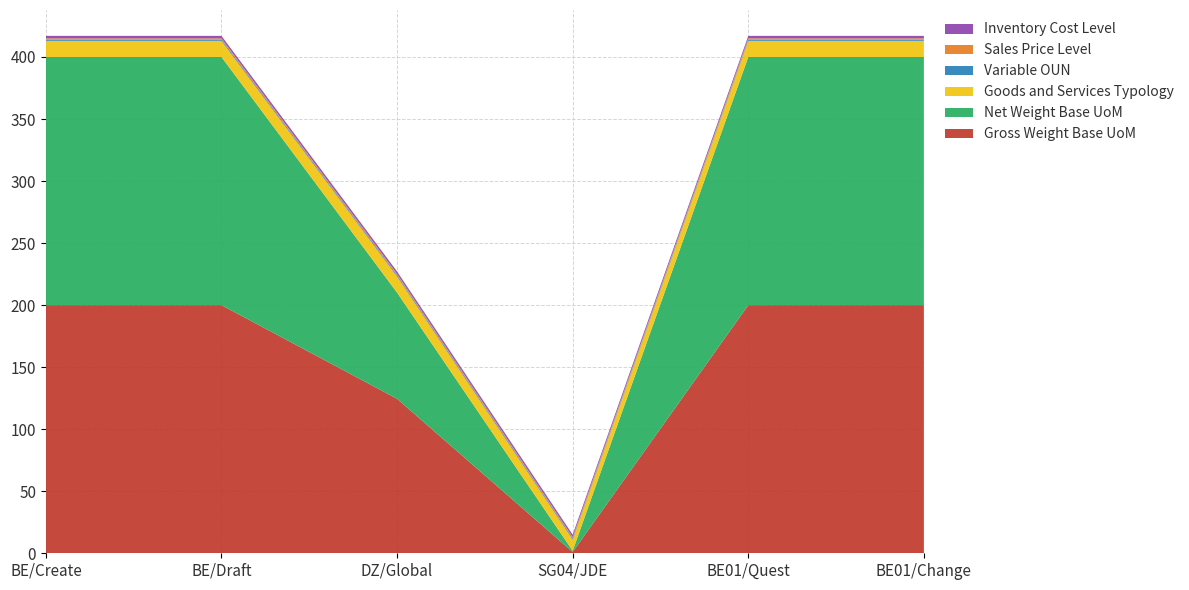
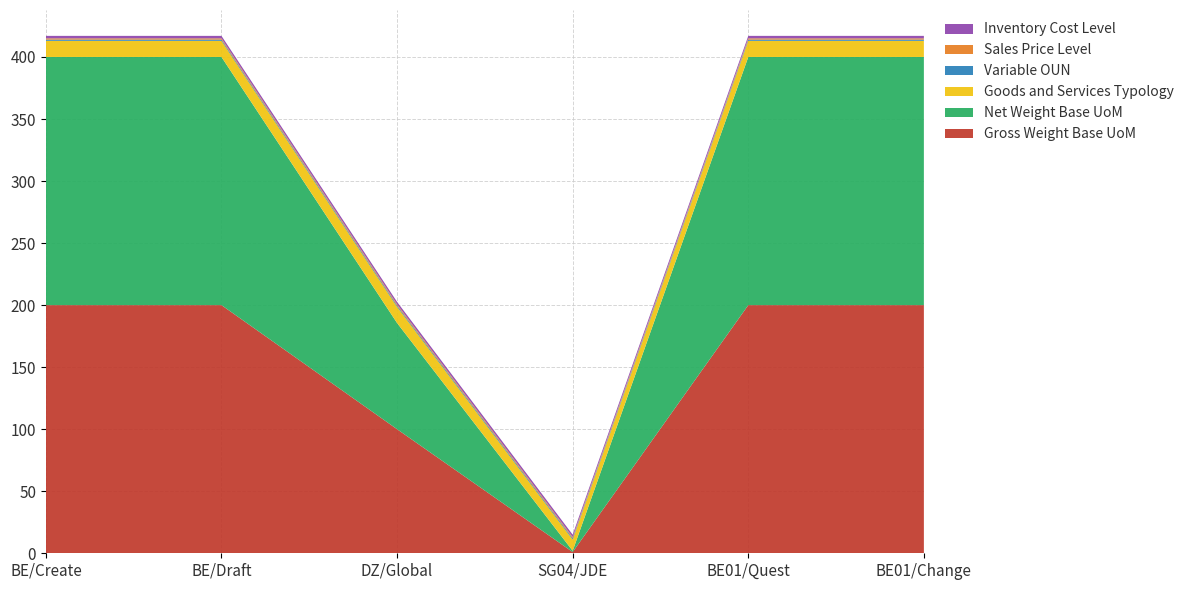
Gross Weight Base UoM, DZ/Global: 125 -> 100
